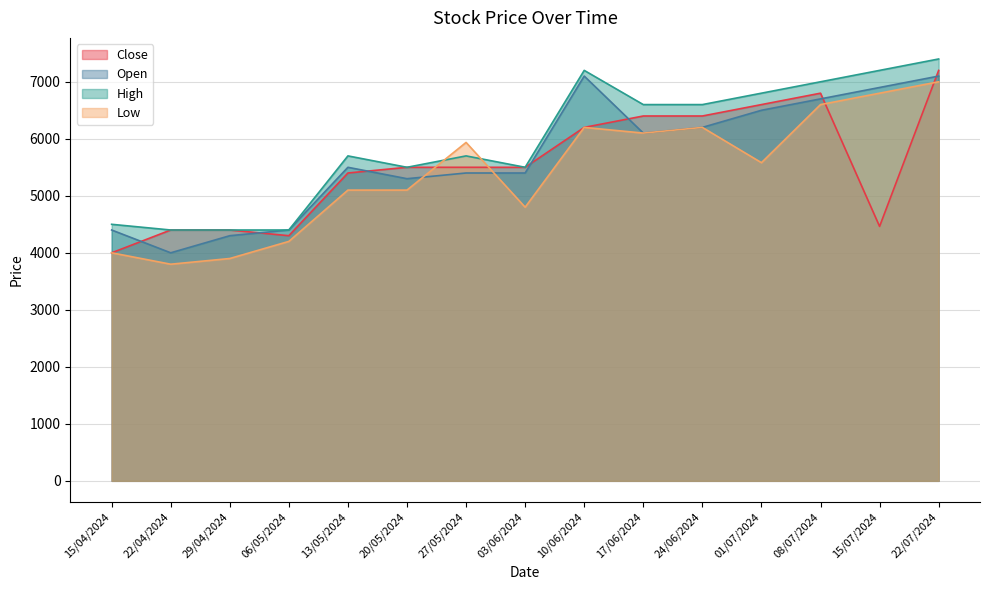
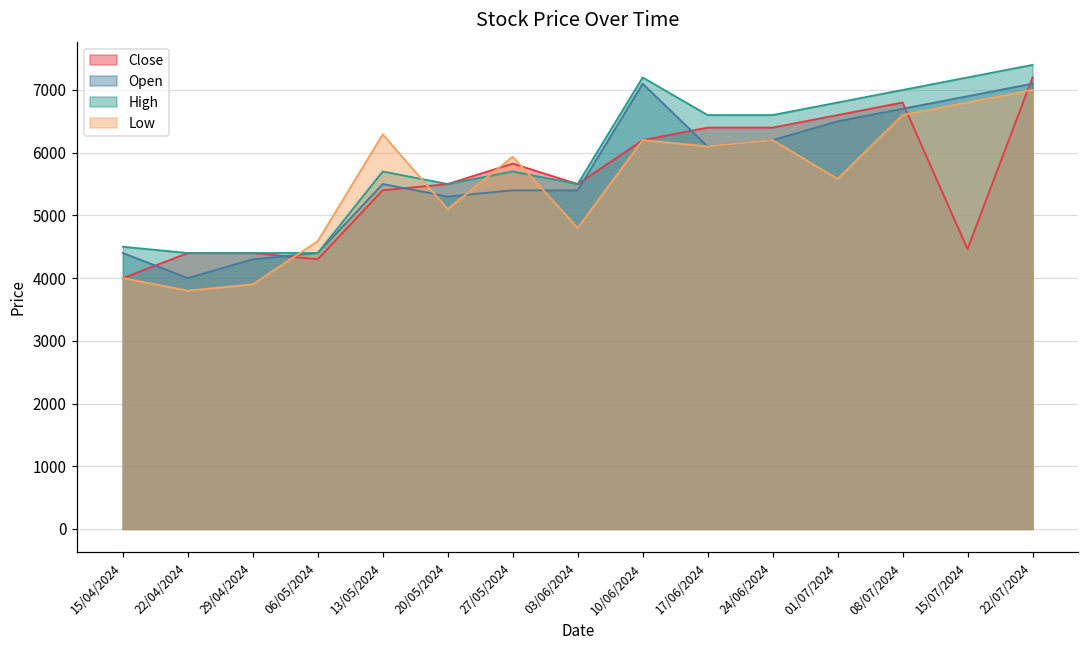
Low, 06/05/2024: 4200 -> 4600
Low, 13/05/2024: 5100 -> 6300
Close, 27/05/2024: 5500 -> 5800
